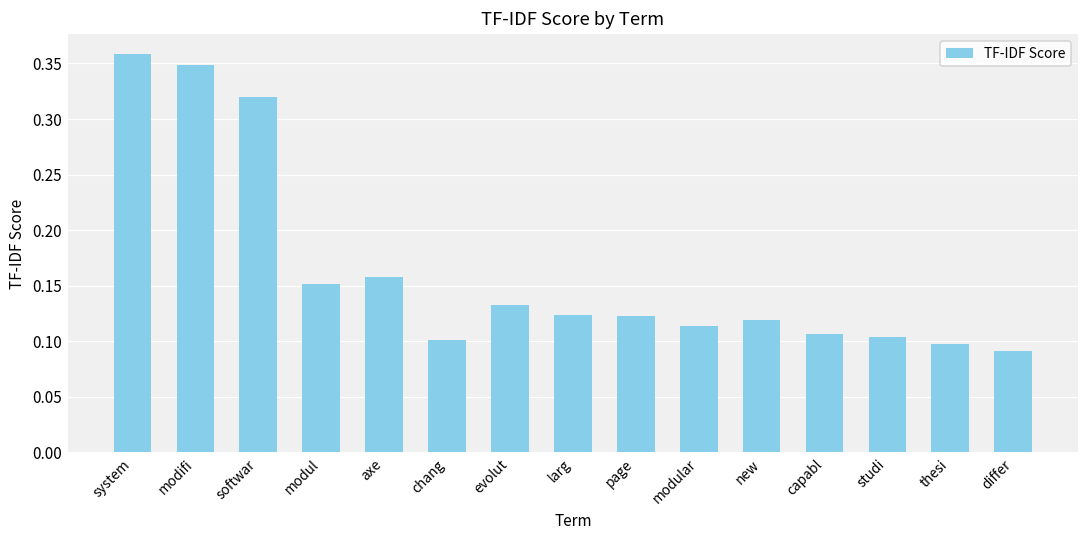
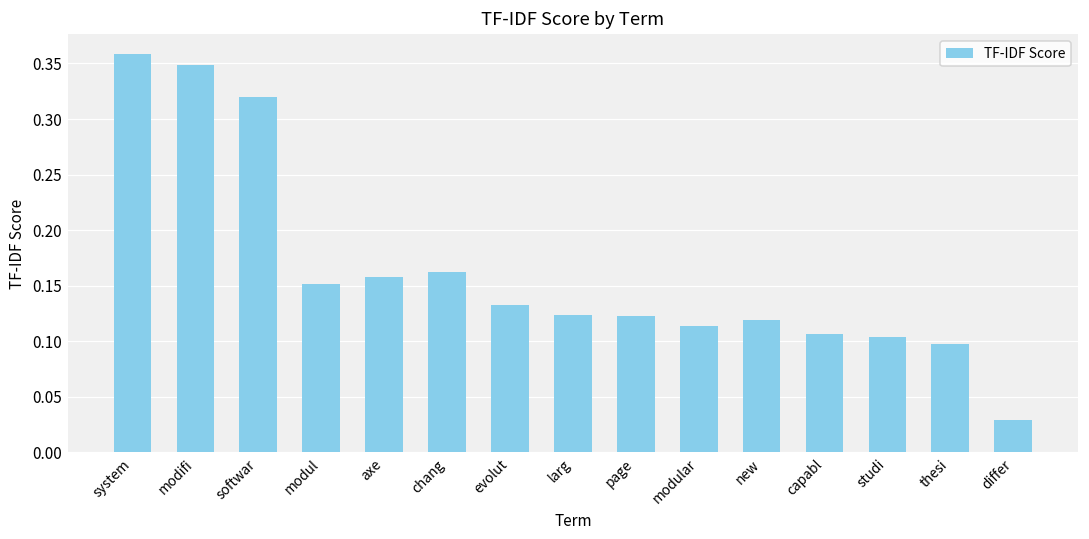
chang: 0.101 -> 0.163
differ: 0.091 -> 0.029
